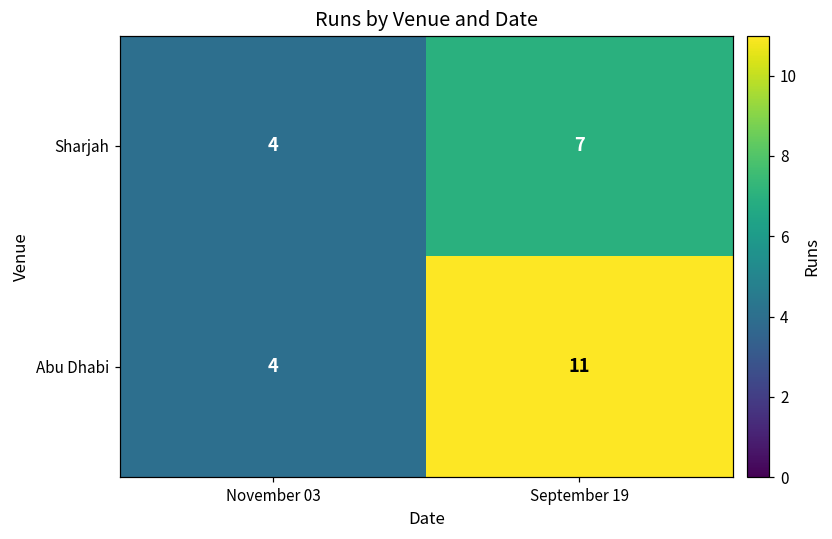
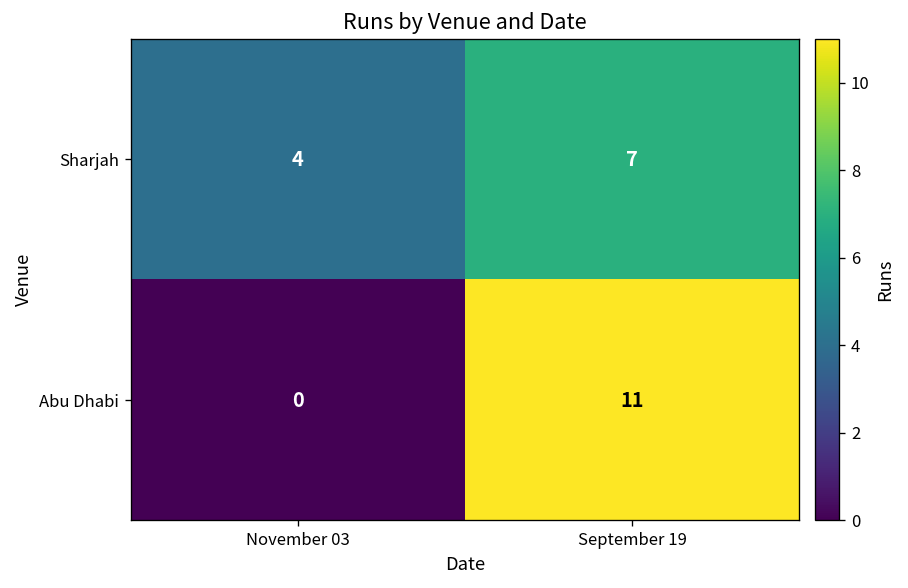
Abu Dhabi, November 03: 4 -> 0
